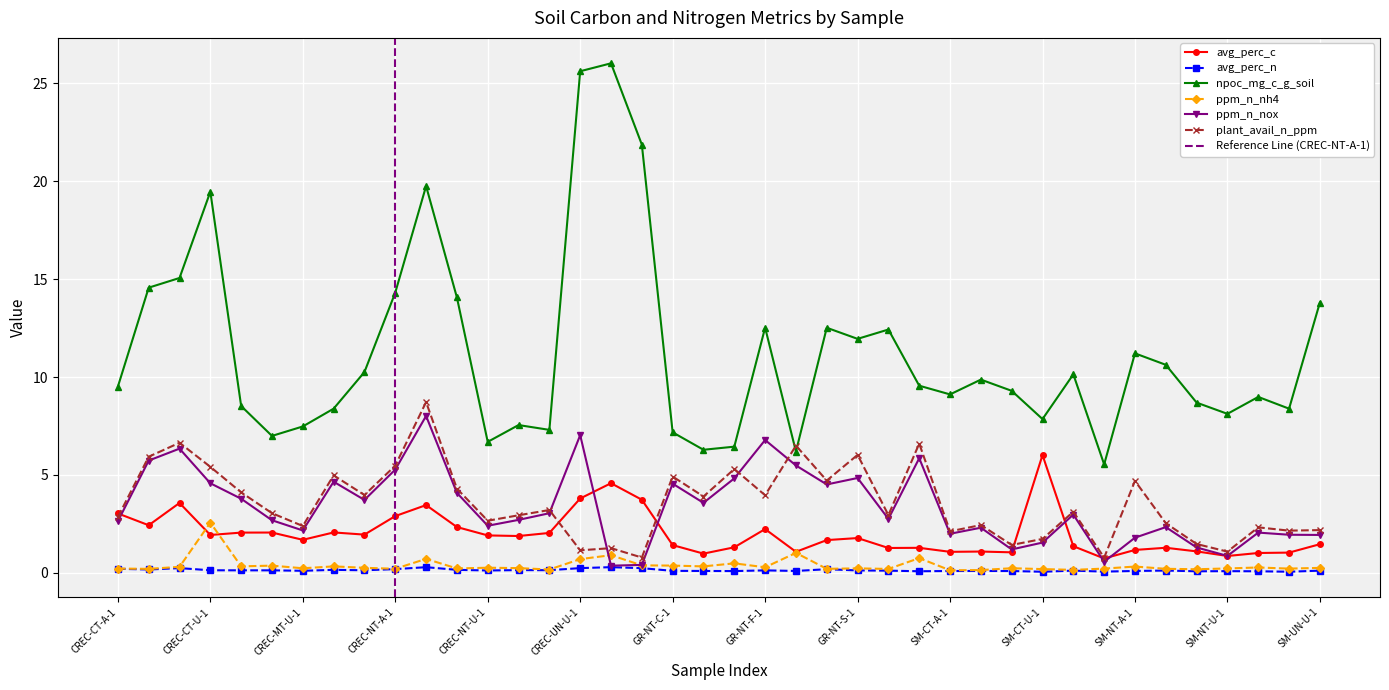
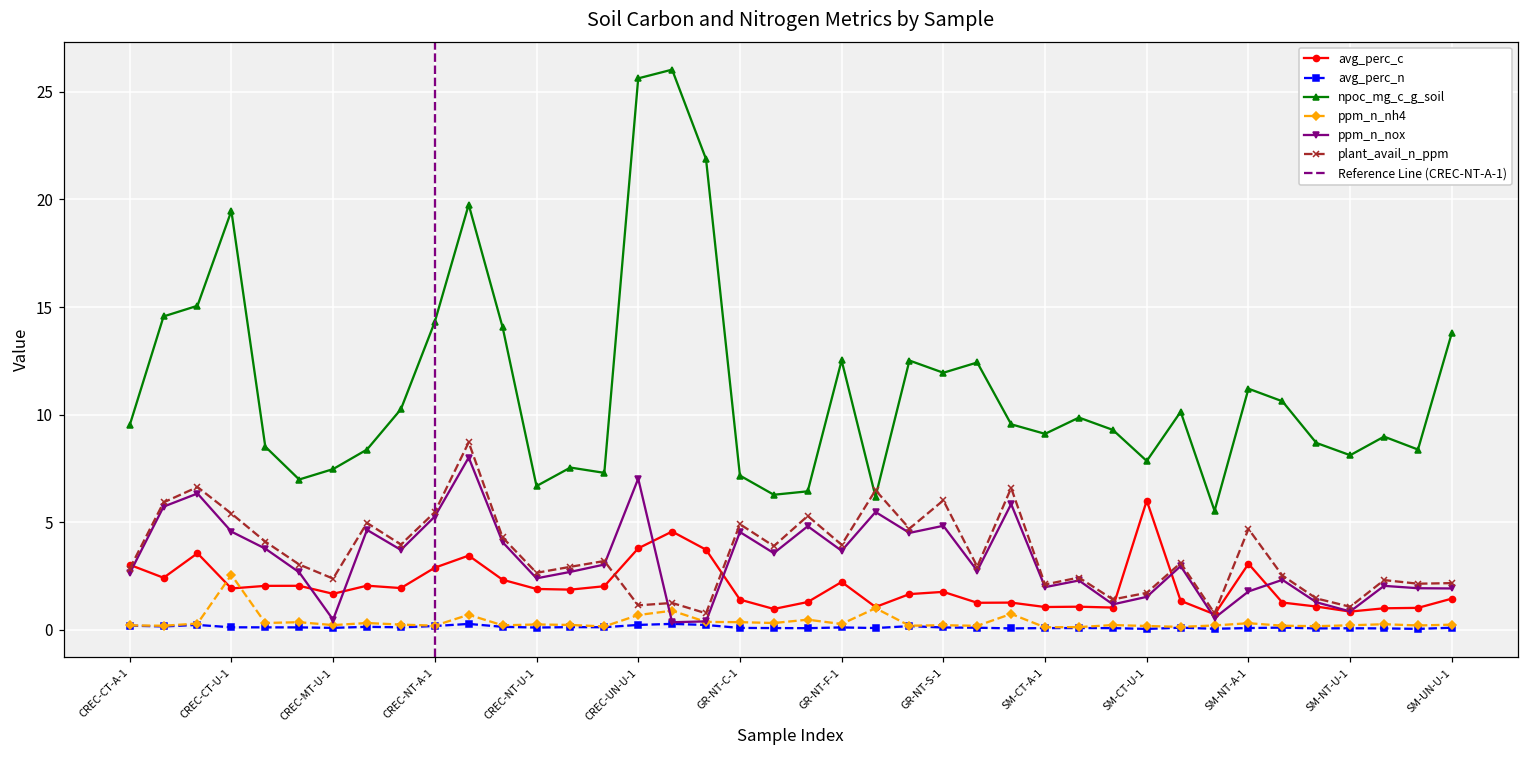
ppm_n_nox, CREC-MT-U-1: 2.2 -> 0.5
ppm_n_nox, GR-NT-F-1: 6.8 -> 3.7
avg_perc_c, SM-NT-A-1: 1.2 -> 3.1
